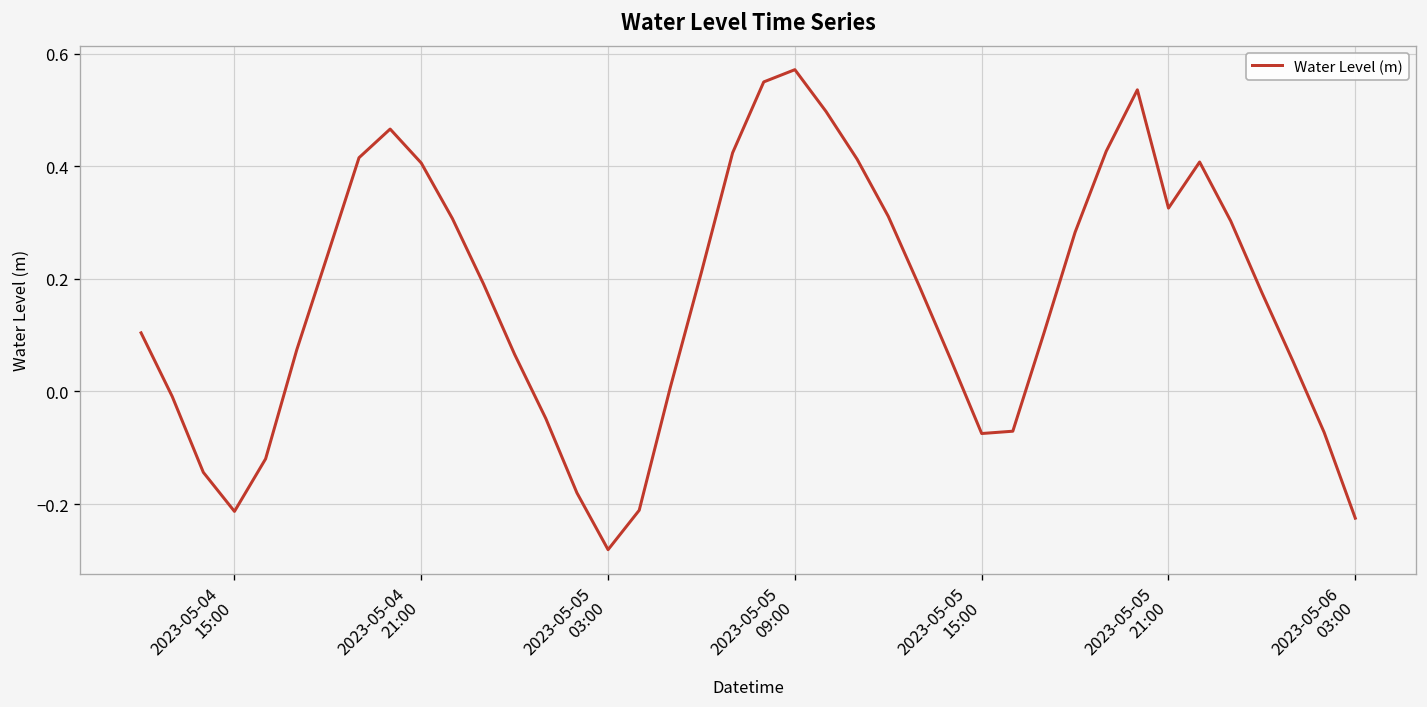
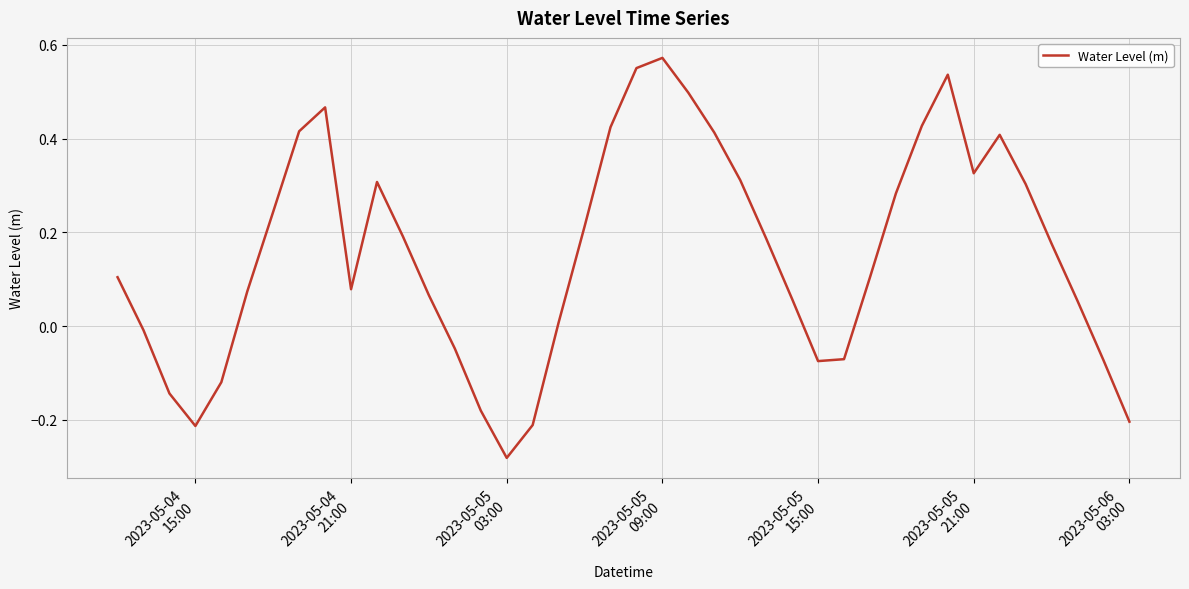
2023-05-04 21:00: 0.41 -> 0.08
2023-05-06 03:00: -0.23 -> -0.20
